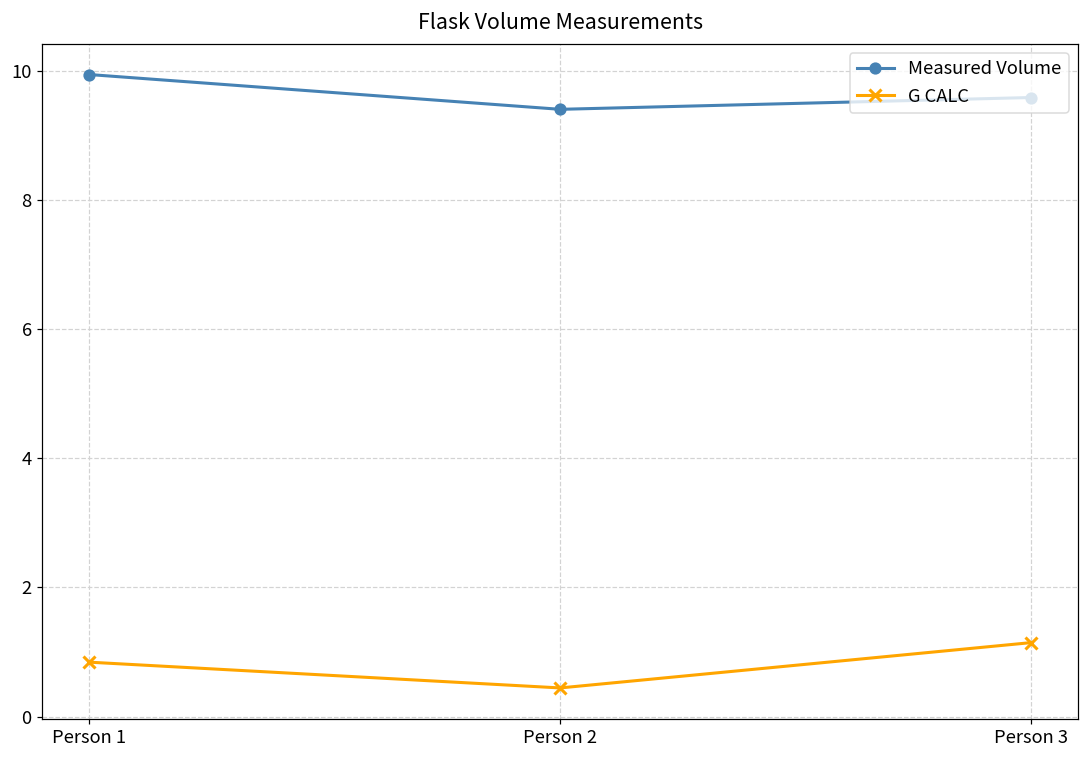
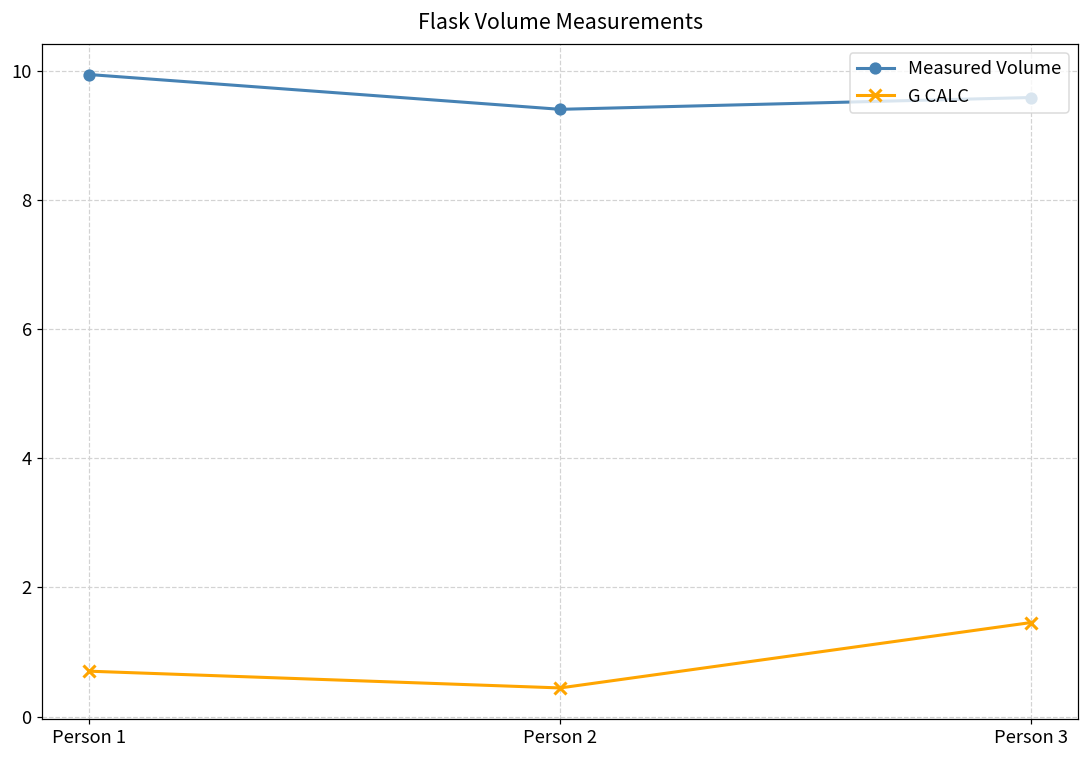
G CALC, Person 1: 0.8 -> 0.7
G CALC, Person 3: 1.1 -> 1.5
